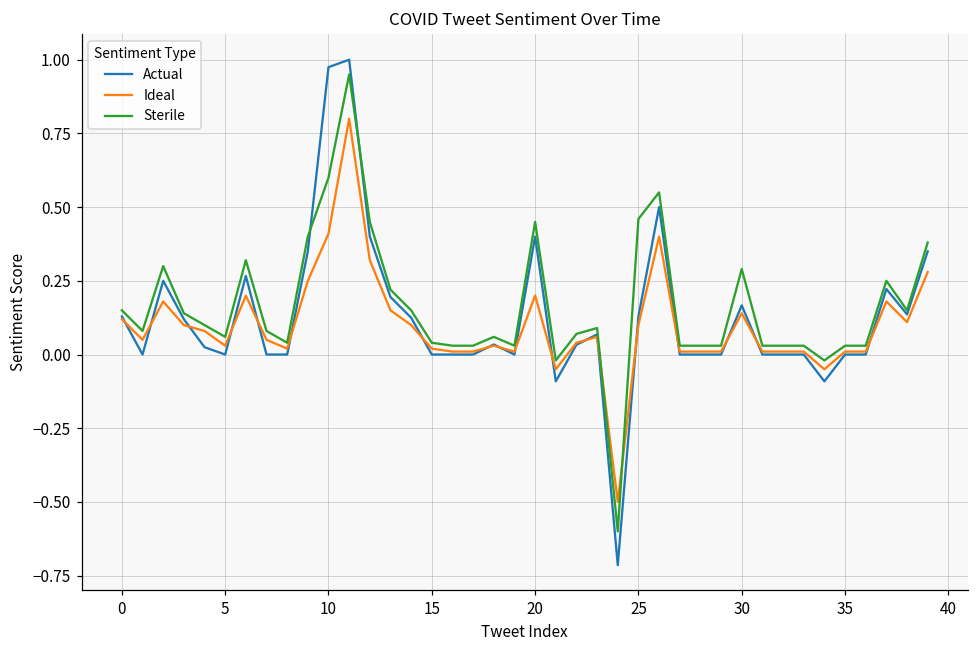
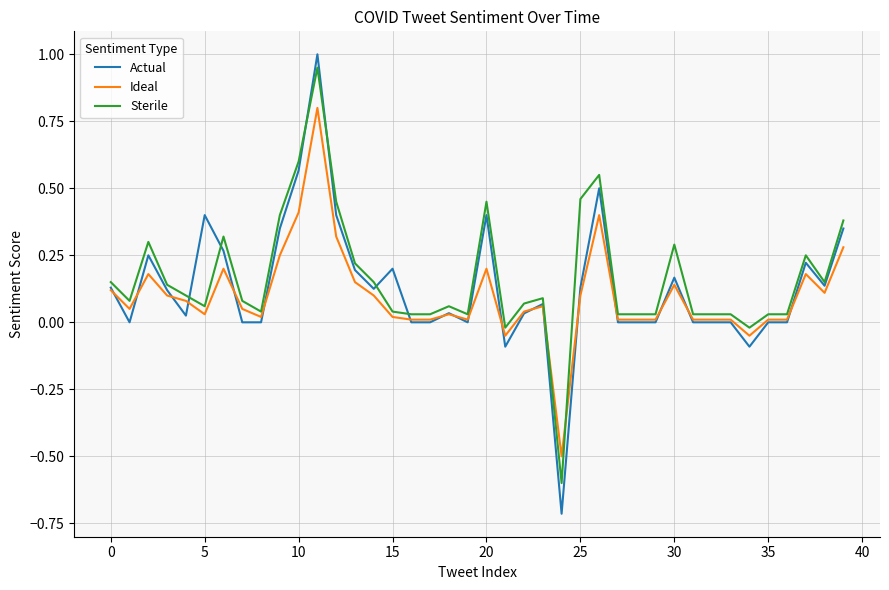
Actual, 5: 0.0 -> 0.4
Actual, 10: 0.97 -> 0.57
Actual, 15: 0.0 -> 0.2
